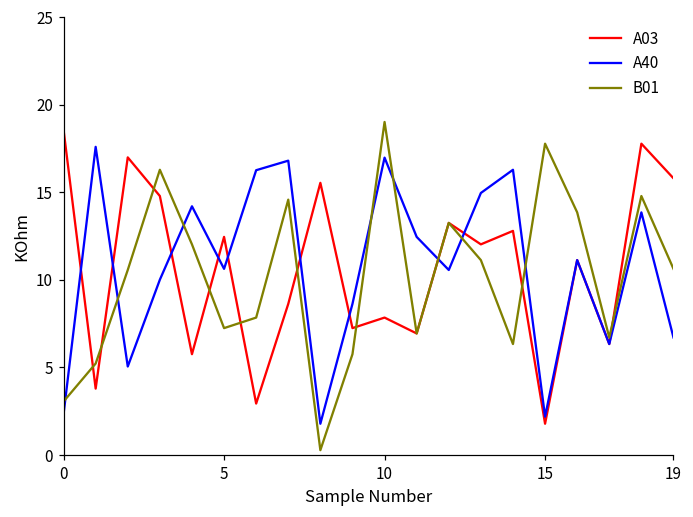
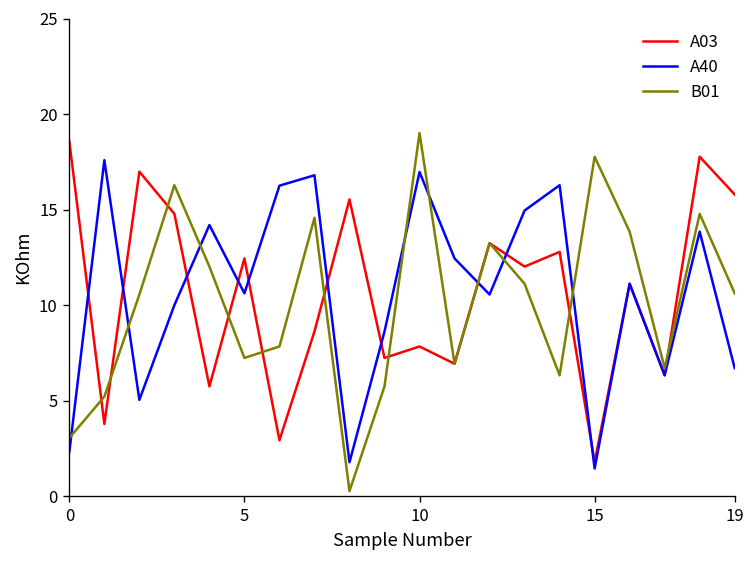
A40, 15: 2.2 -> 1.5
